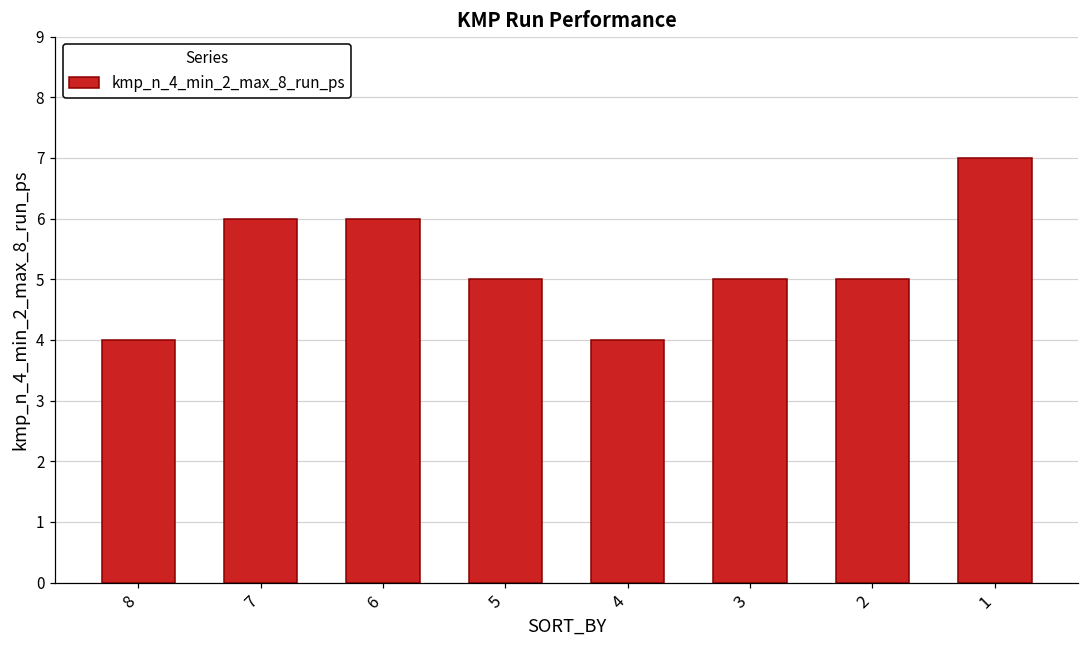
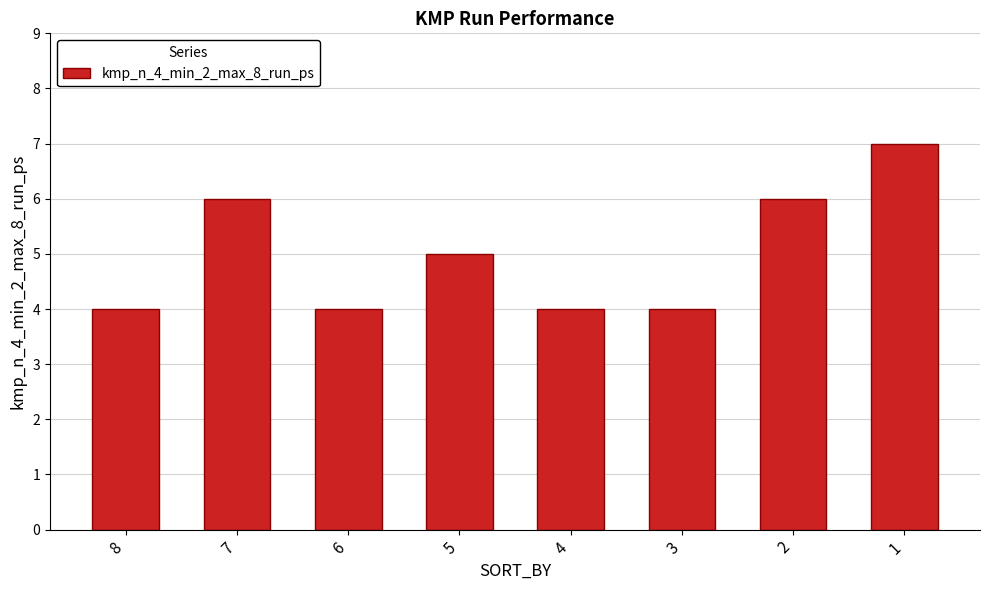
6: 6 -> 4
3: 5 -> 4
2: 5 -> 6
